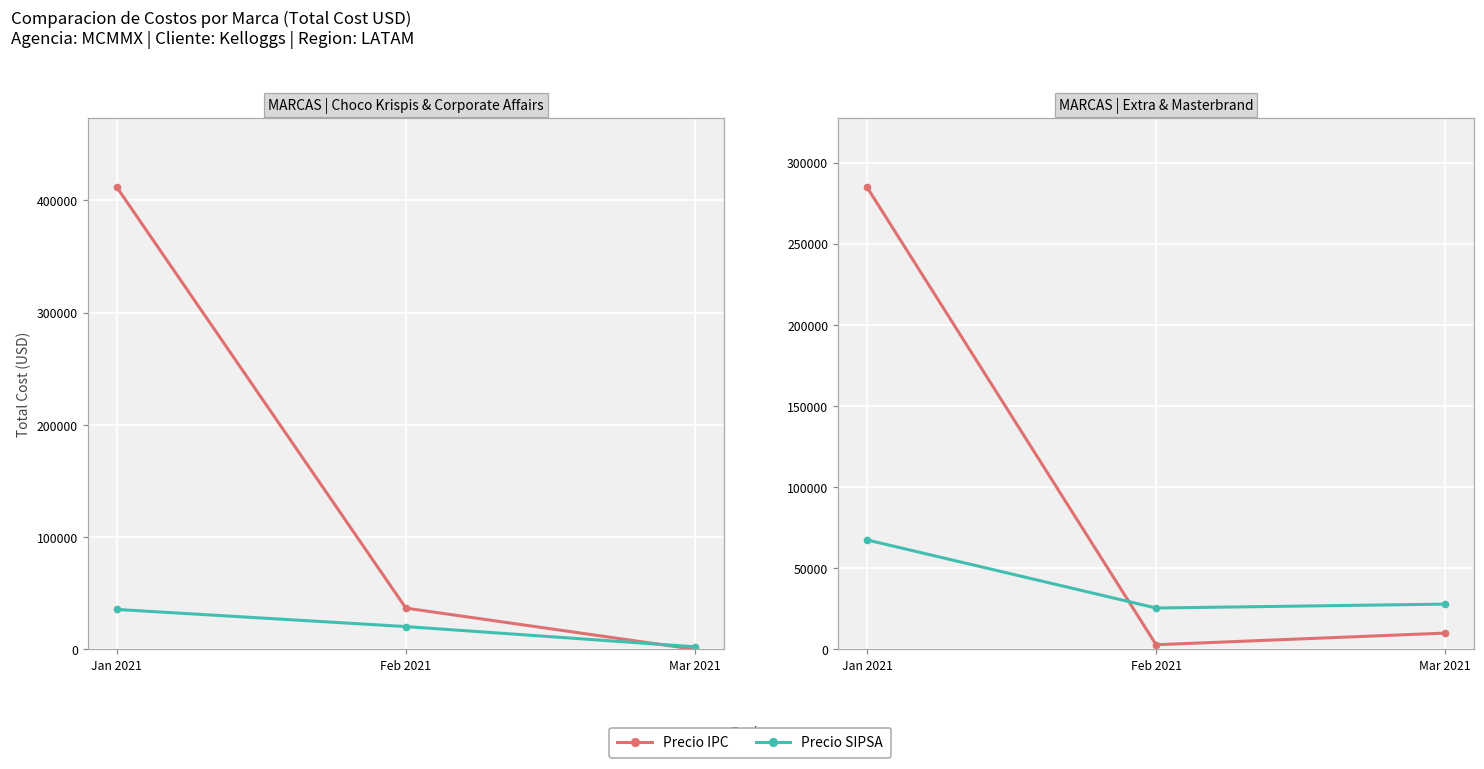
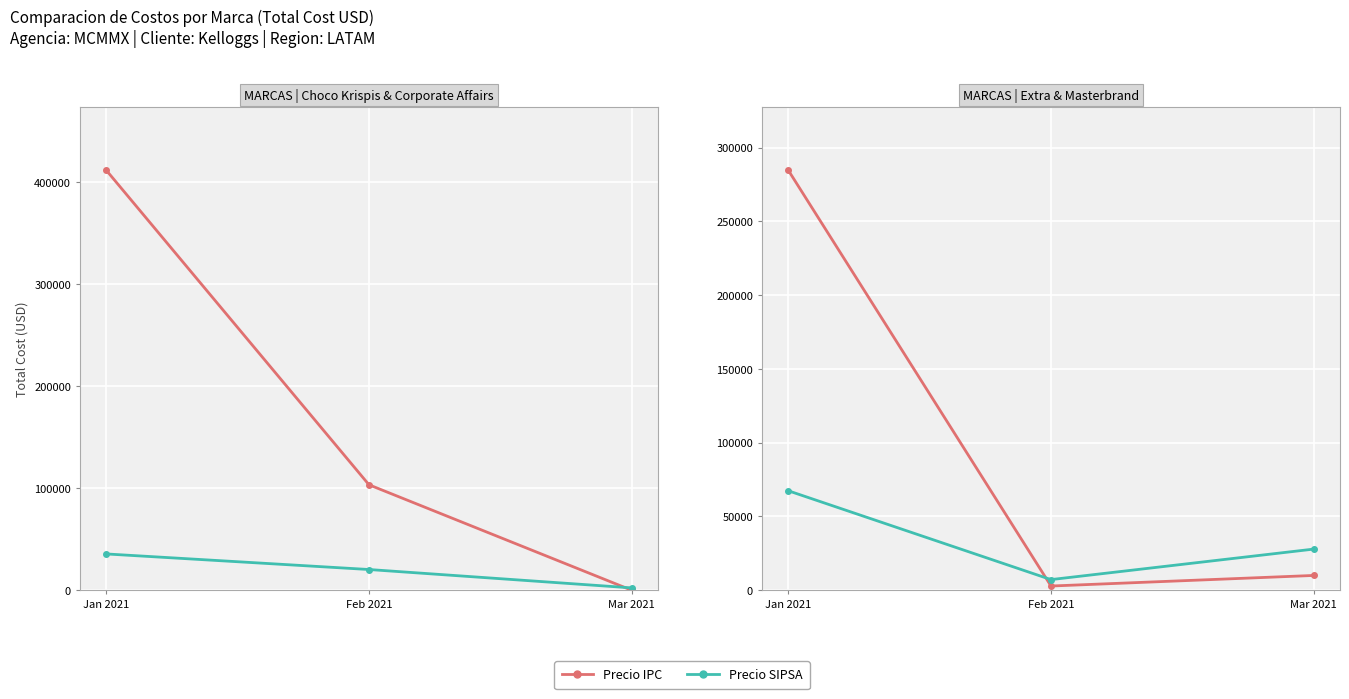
MARCAS | Choco Krispis & Corporate Affairs, Precio IPC, Feb 2021: 37000 -> 103000
MARCAS | Extra & Masterbrand, Precio SIPSA, Feb 2021: 25000 -> 7000
